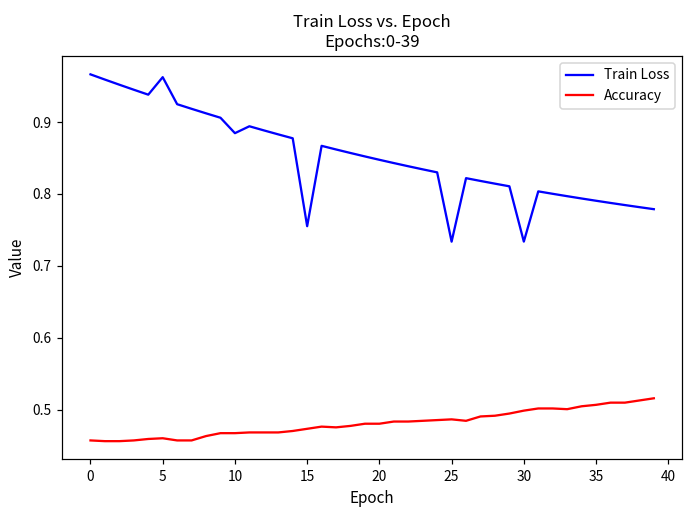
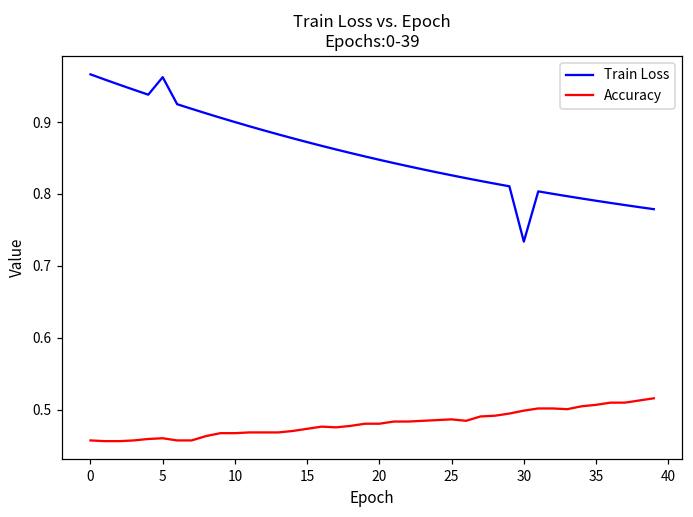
Train Loss, 10: 0.88 -> 0.90
Train Loss, 15: 0.76 -> 0.87
Train Loss, 25: 0.73 -> 0.83
